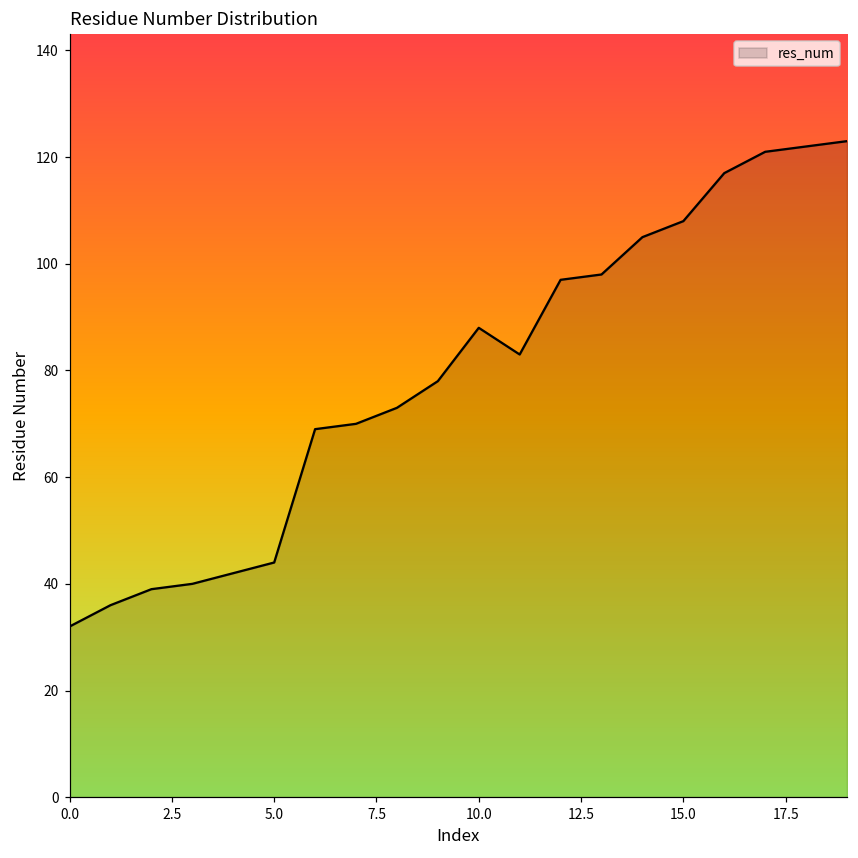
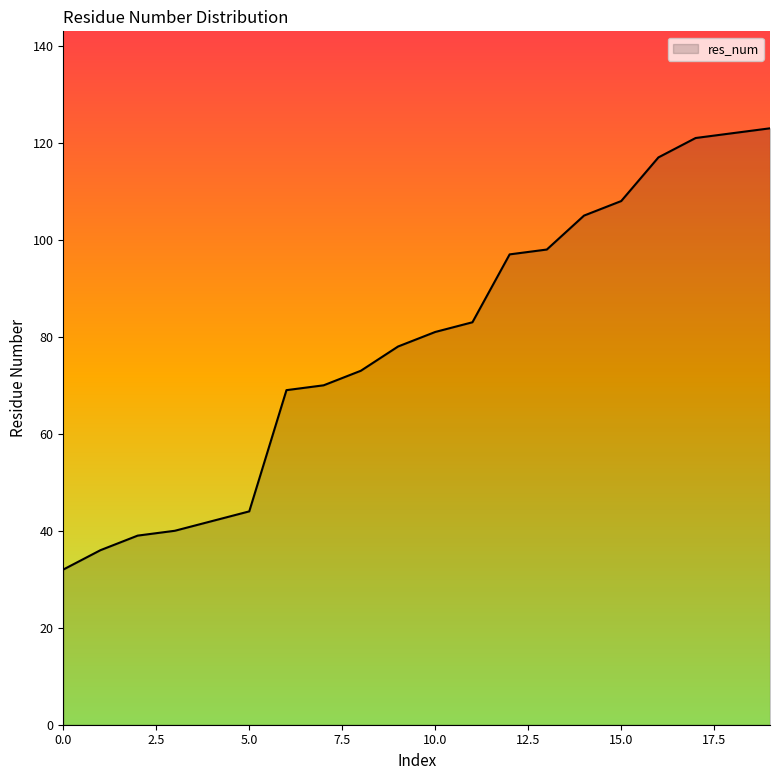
10.0: 88 -> 81
